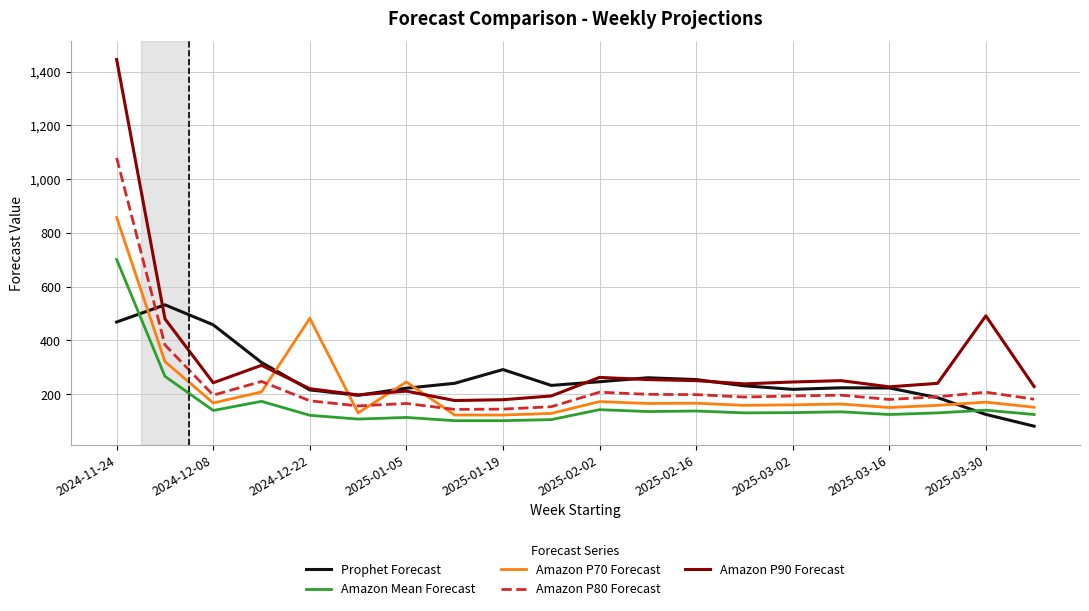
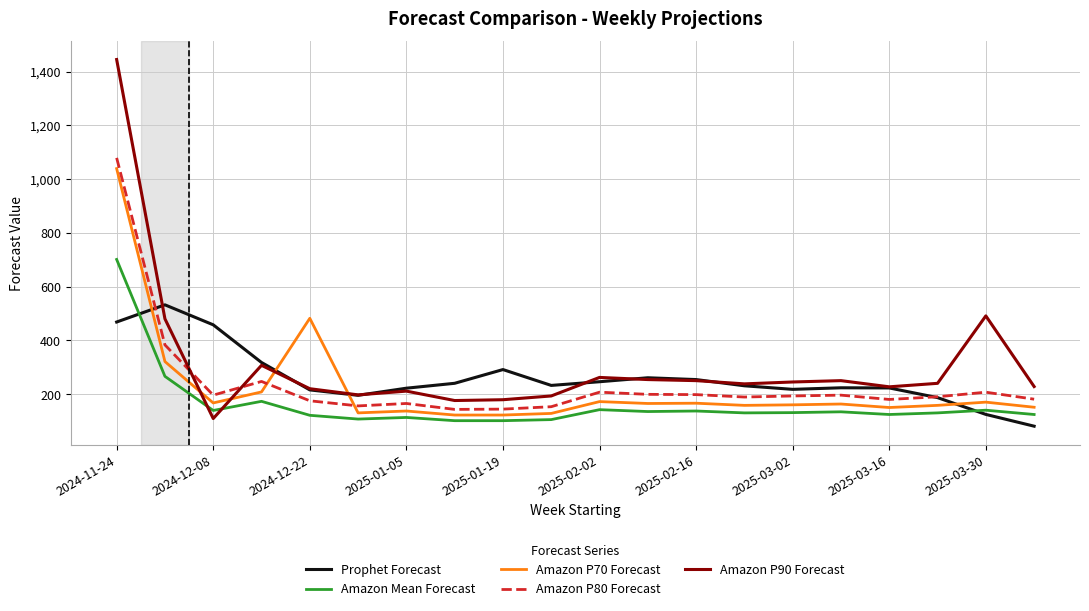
Amazon P70 Forecast, 2024-11-24: 860 -> 1,040
Amazon P90 Forecast, 2024-12-08: 240 -> 110
Amazon P70 Forecast, 2025-01-05: 250 -> 140
